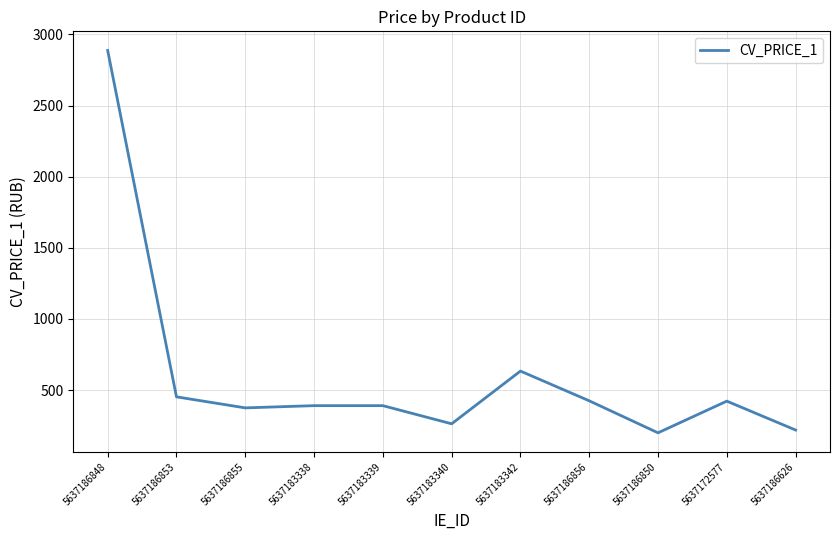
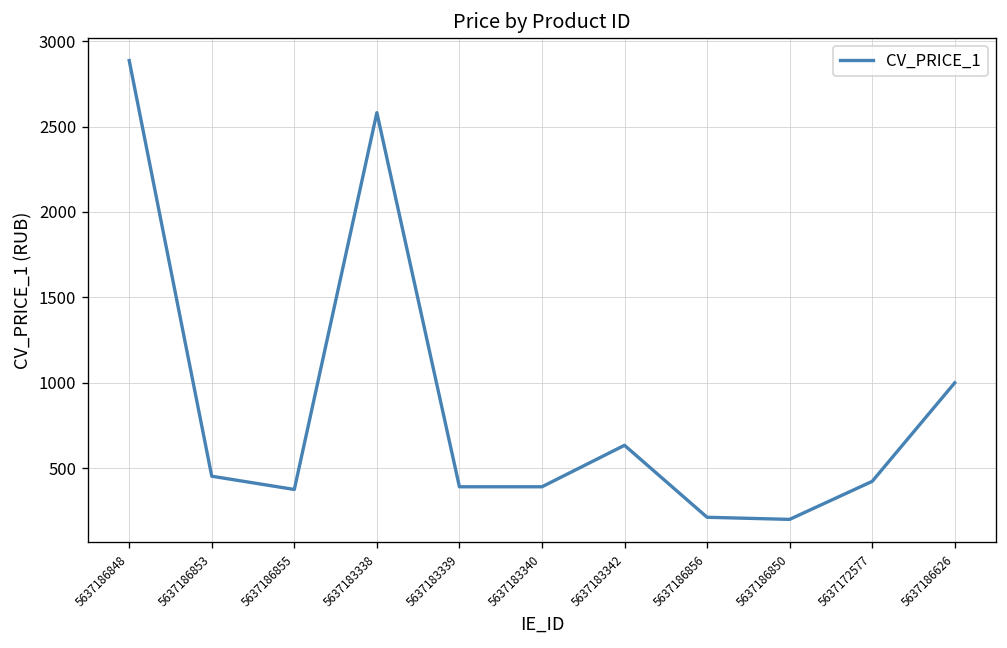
5637183338: 390 -> 2580
5637183340: 260 -> 390
5637186856: 420 -> 210
5637186626: 220 -> 1000
